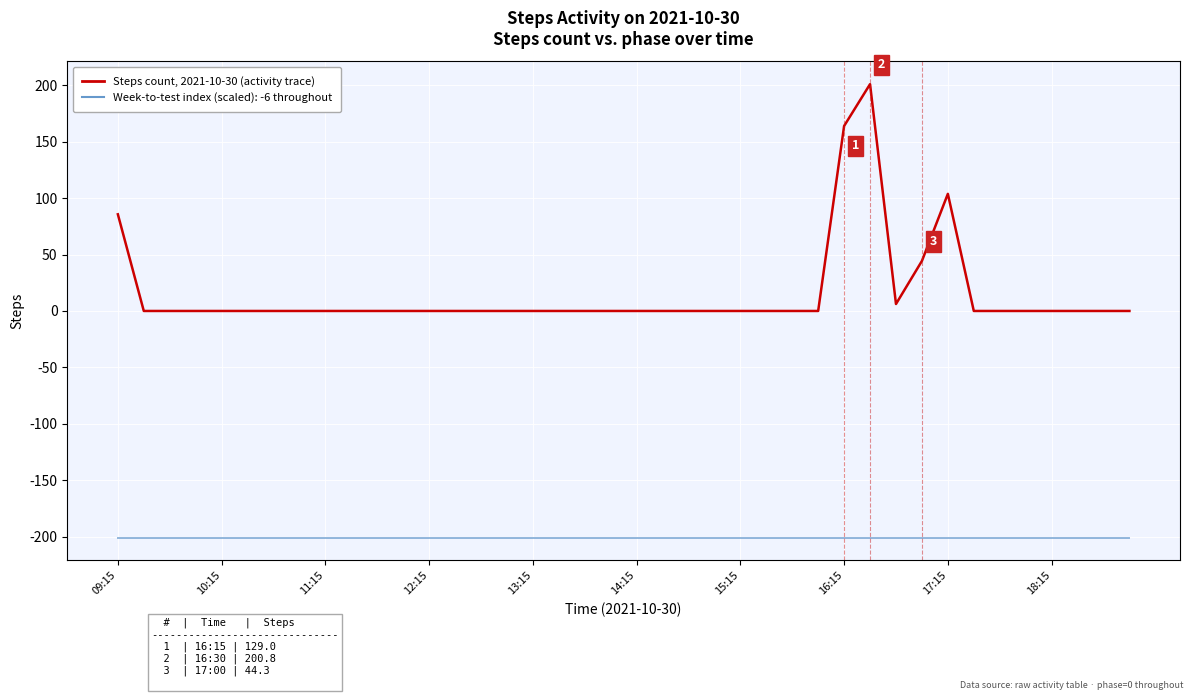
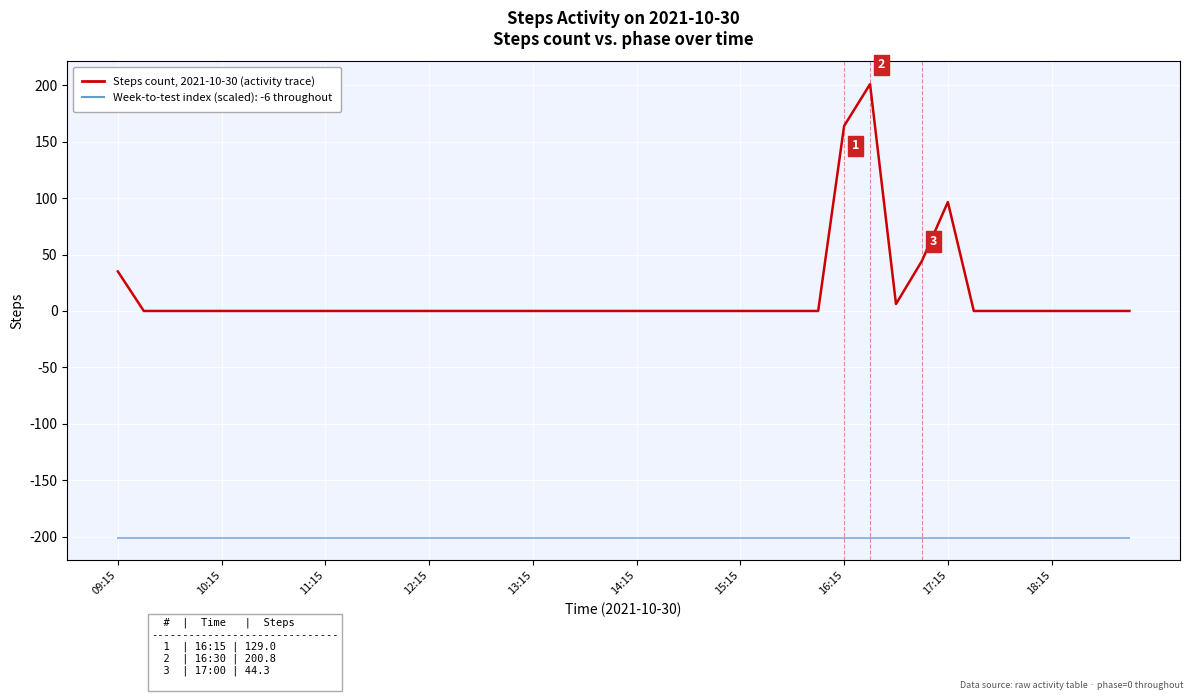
Steps count, 2021-10-30 (activity trace), 09:15: 86 -> 35
Steps count, 2021-10-30 (activity trace), 17:15: 104 -> 96
